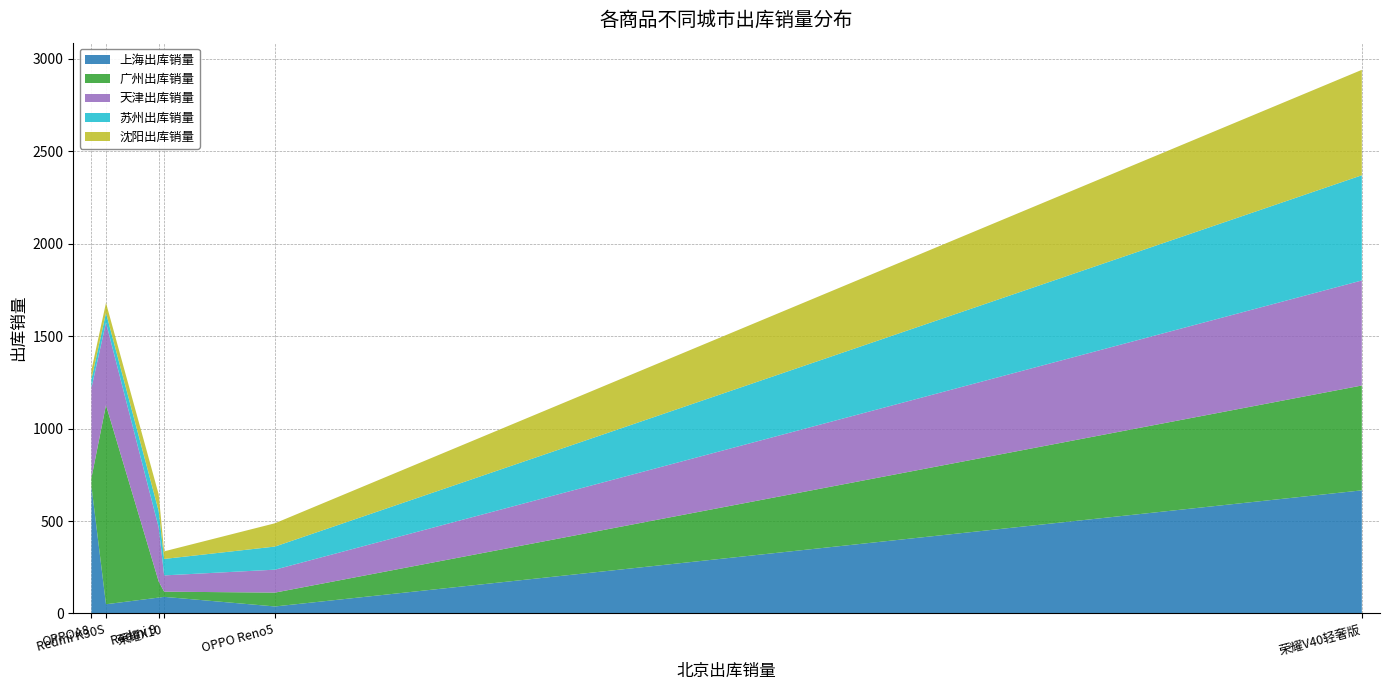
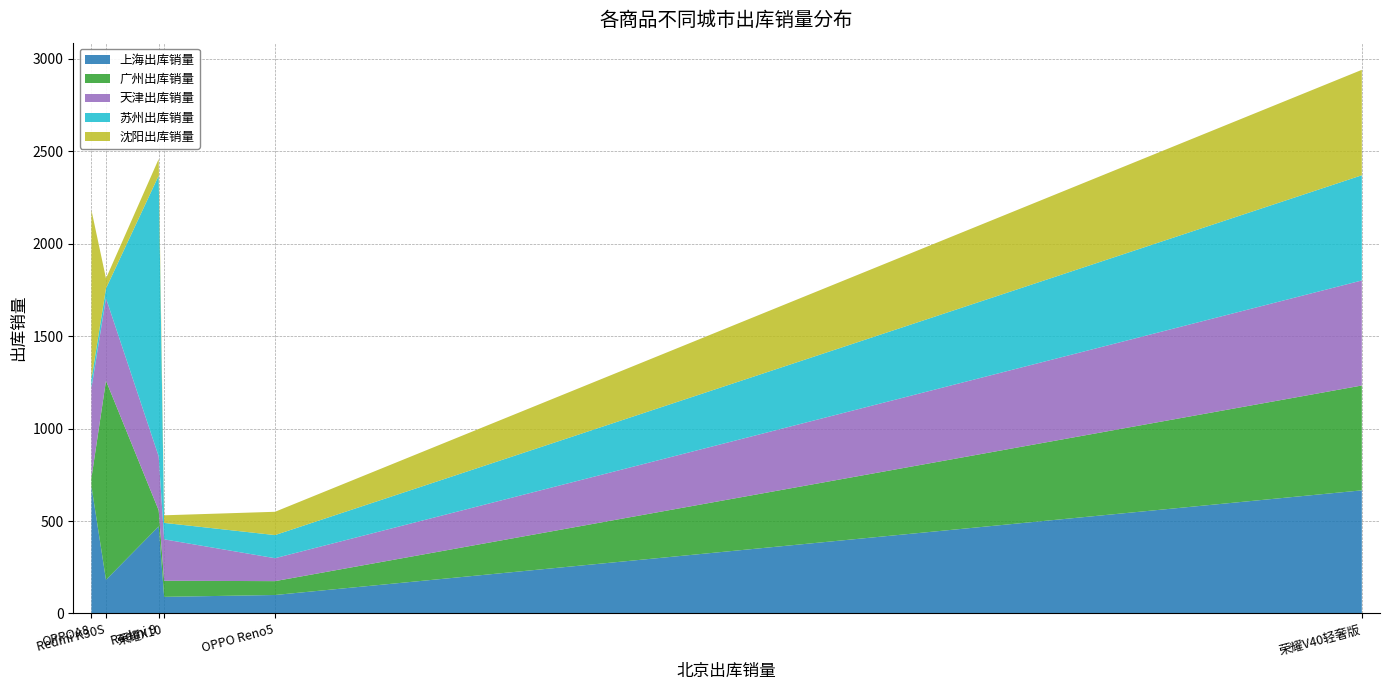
沈阳出库销量, OPPOA8: 50 -> 910
上海出库销量, Redmi K30S: 50 -> 180
上海出库销量, Redmi 9: 90 -> 470
苏州出库销量, Redmi 9: 90 -> 1520
广州出库销量, 荣耀X10: 30 -> 90
天津出库销量, 荣耀X10: 90 -> 220
上海出库销量, OPPO Reno5: 40 -> 100
